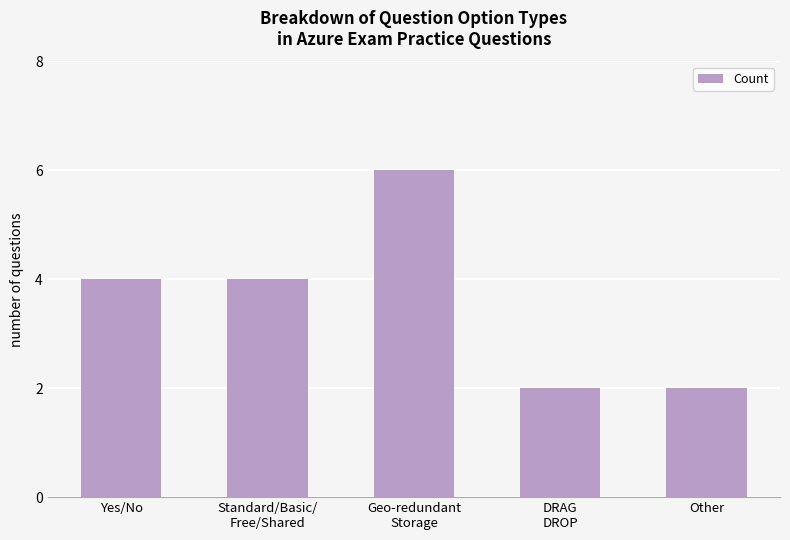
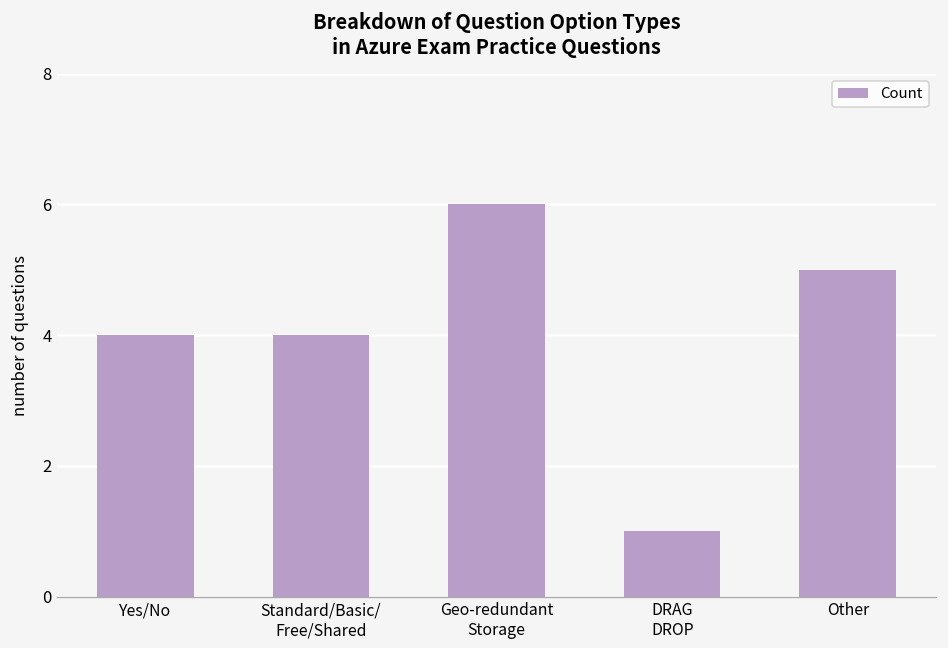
DRAG DROP: 2 -> 1
Other: 2 -> 5
